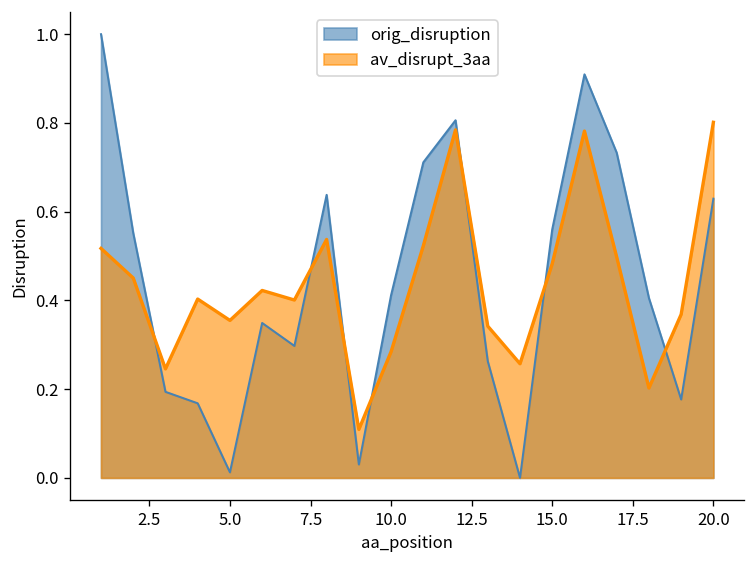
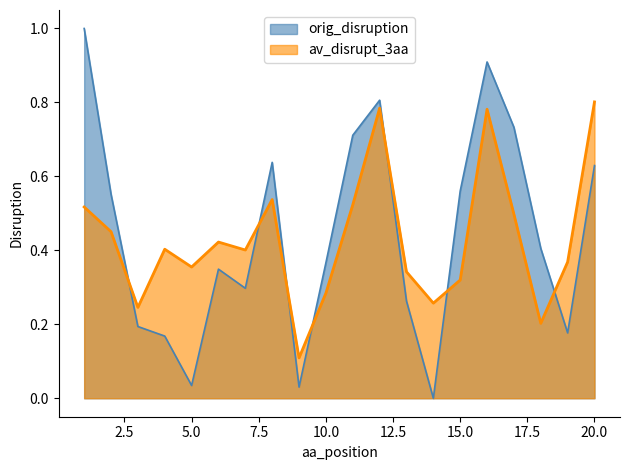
orig_disruption, 5.0: 0.01 -> 0.03
orig_disruption, 10.0: 0.41 -> 0.37
av_disrupt_3aa, 15.0: 0.48 -> 0.32
